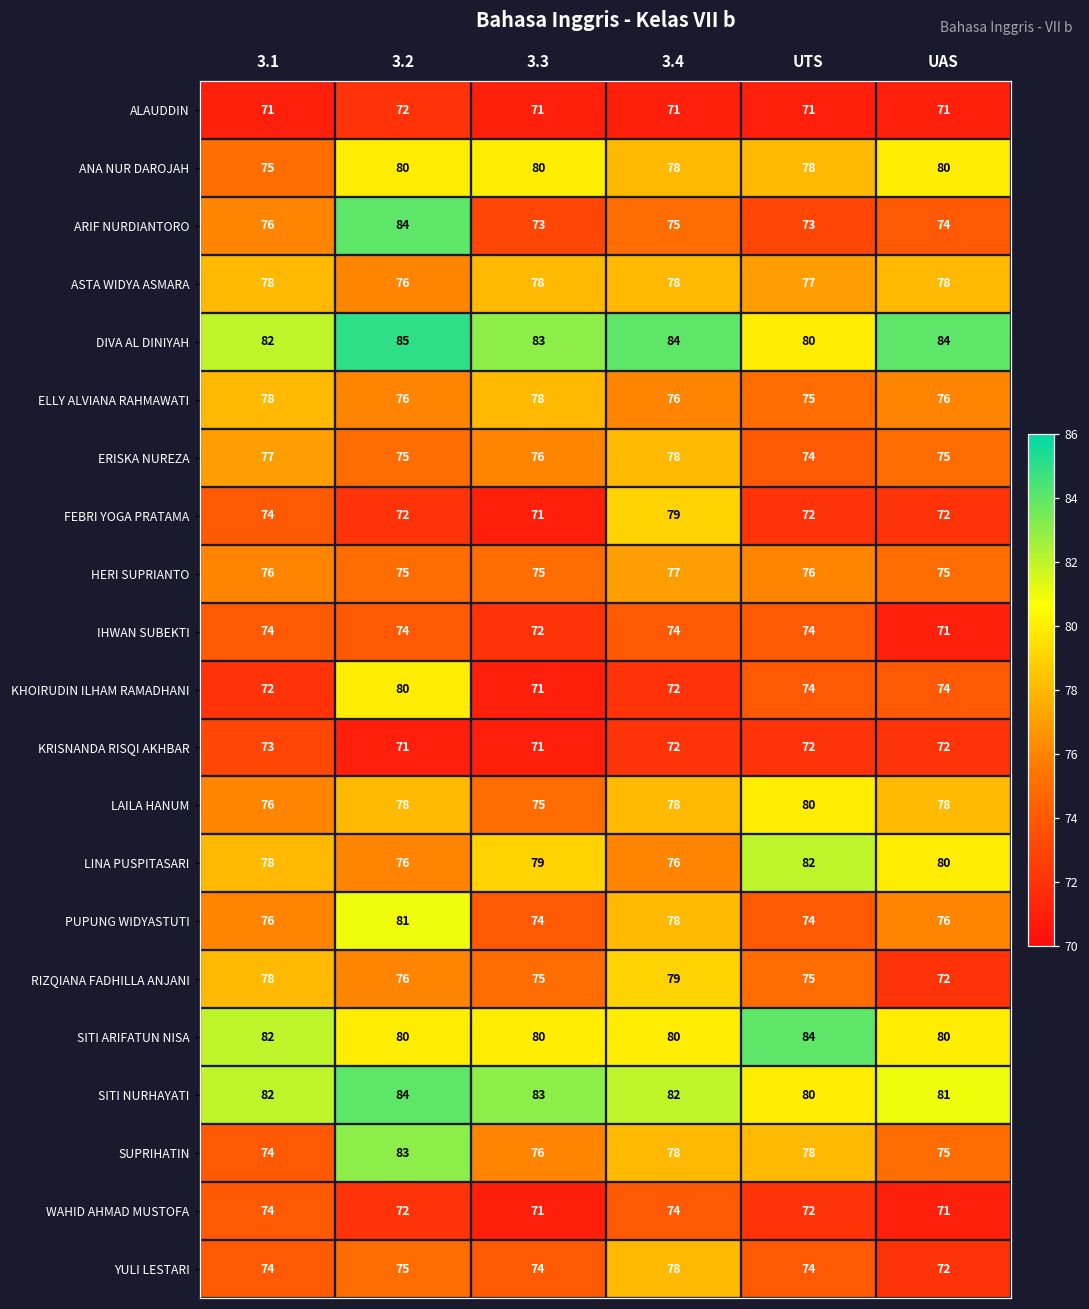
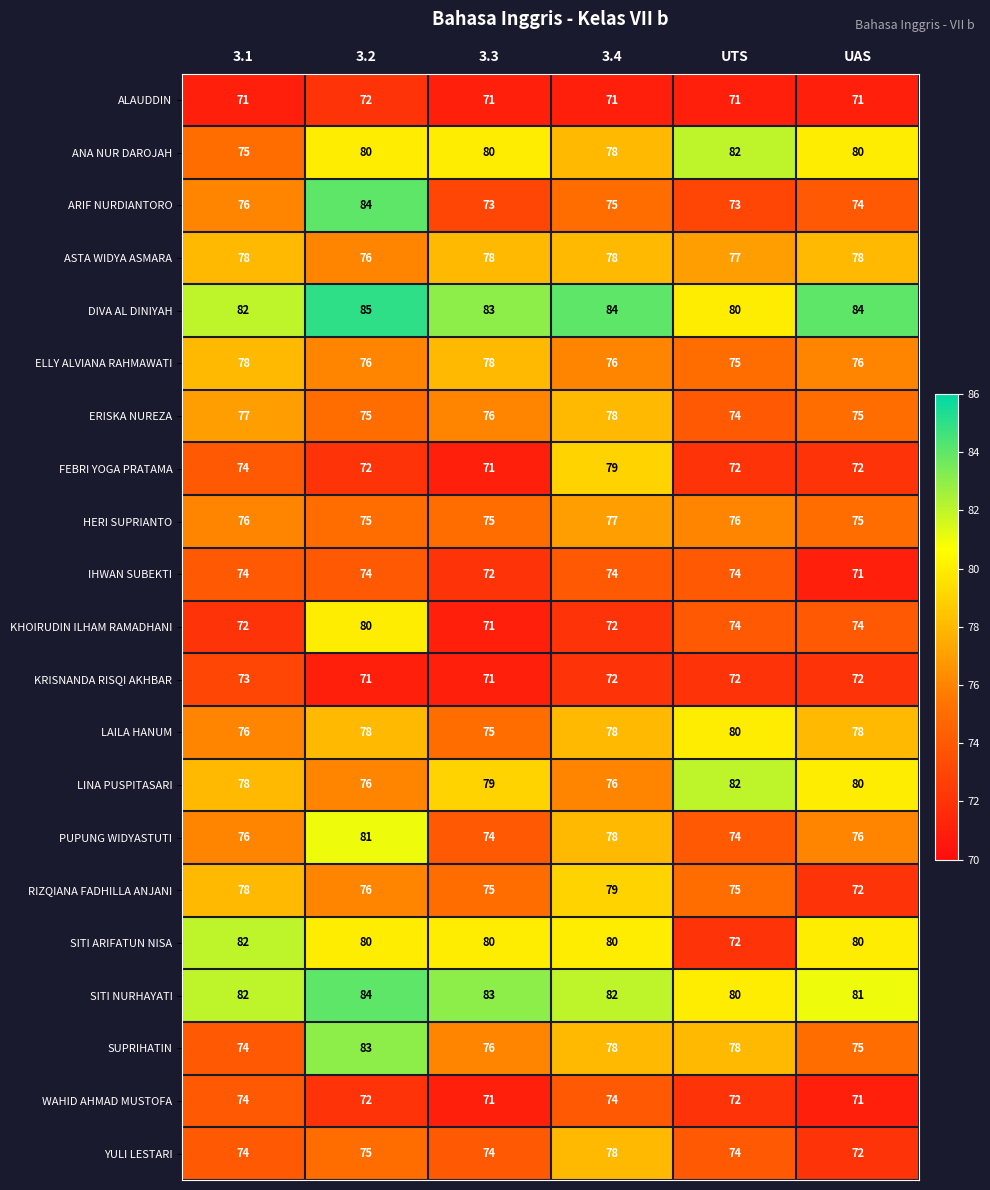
ANA NUR DAROJAH, UTS: 78 -> 82
SITI ARIFATUN NISA, UTS: 84 -> 72
